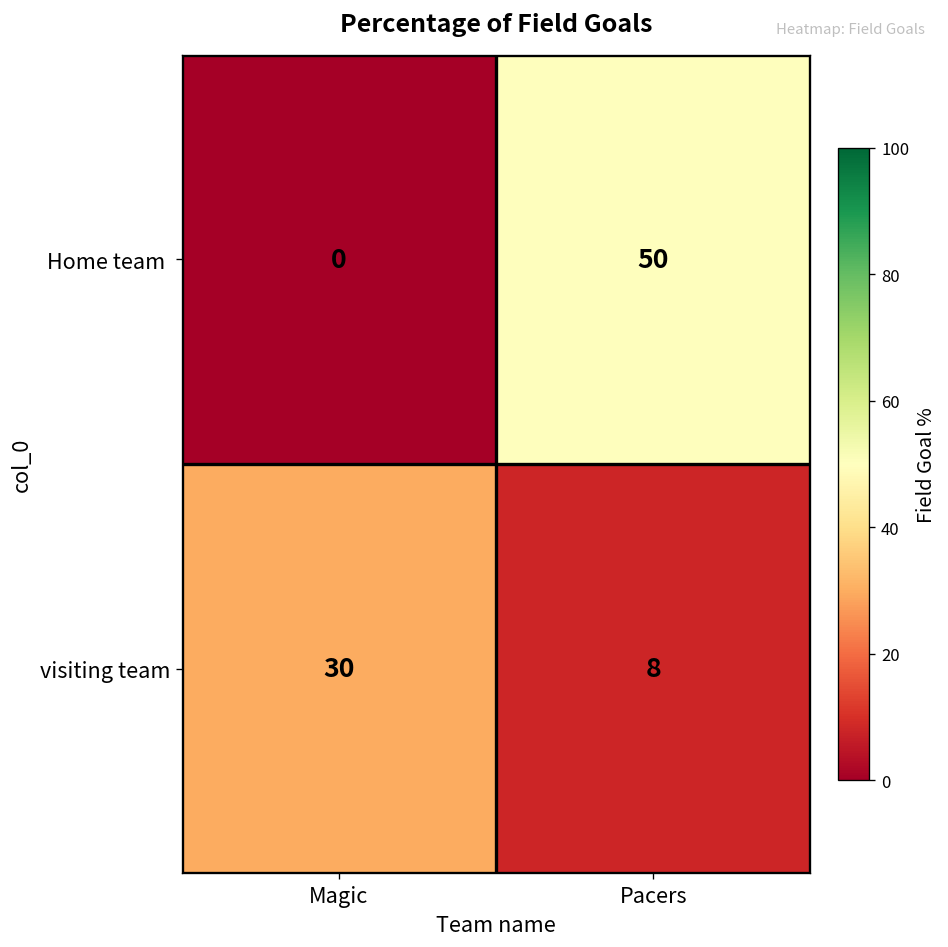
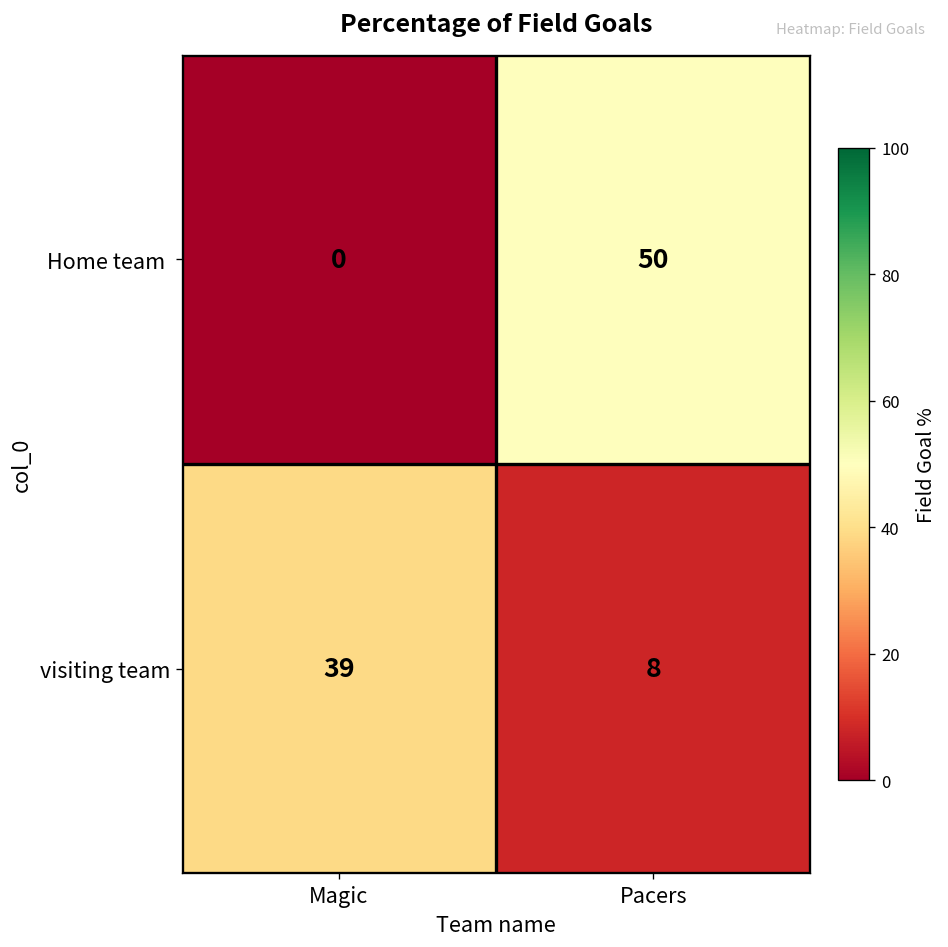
visiting team, Magic: 30 -> 39
